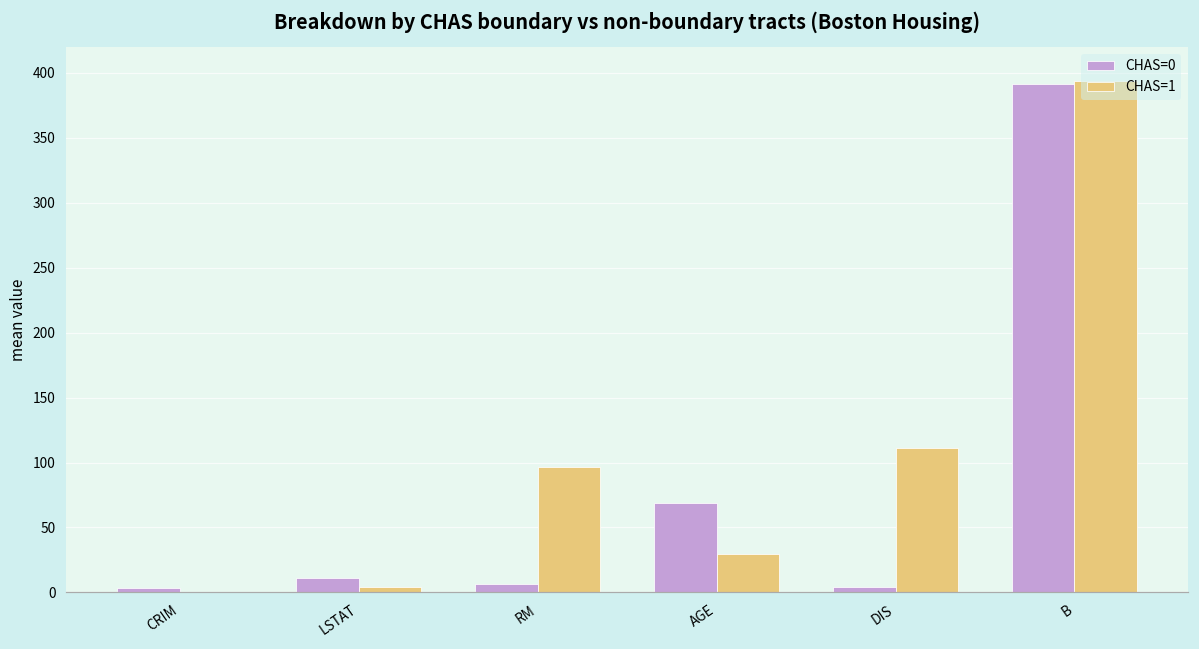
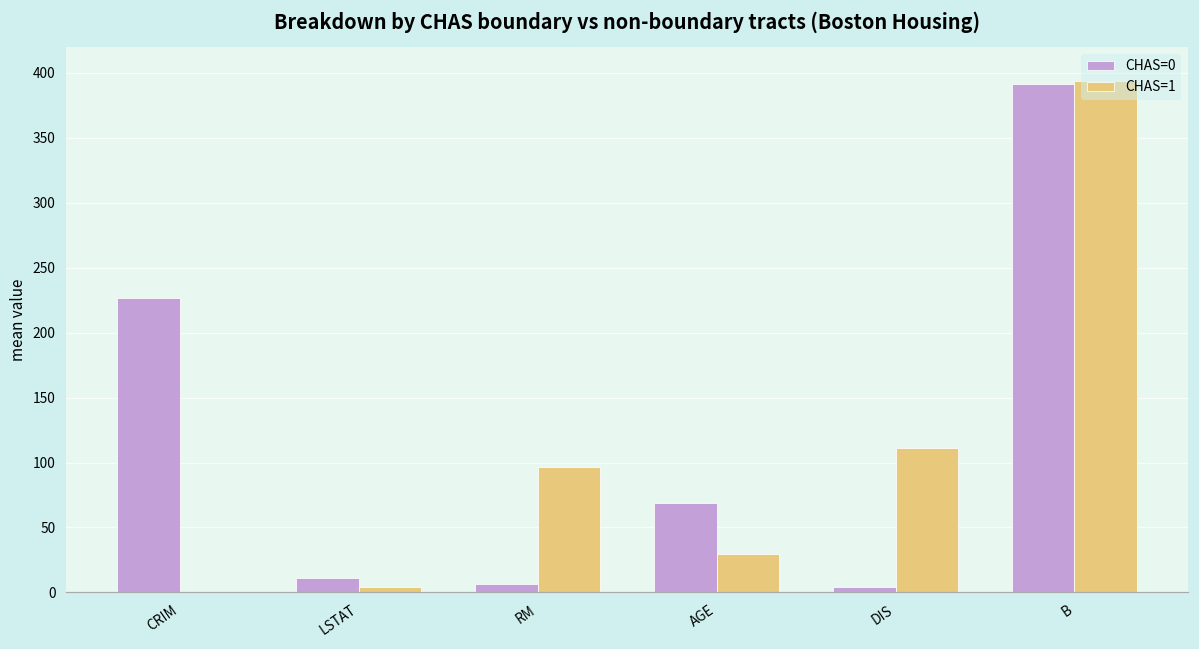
CHAS=0, CRIM: 4 -> 227
